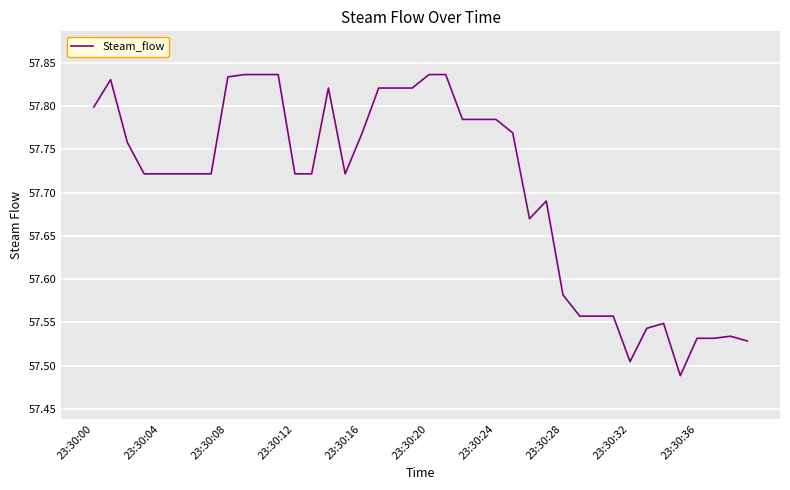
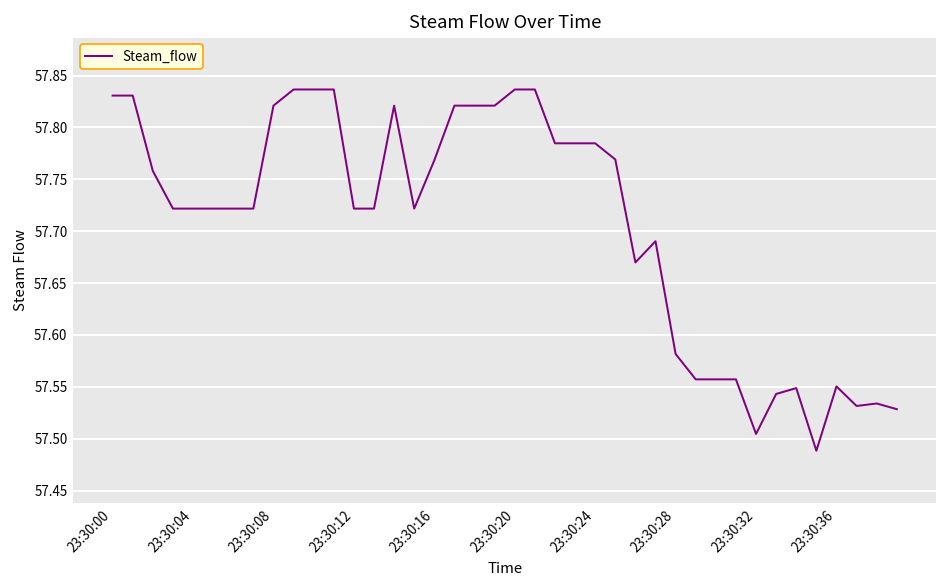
23:30:00: 57.80 -> 57.83
23:30:08: 57.83 -> 57.82
23:30:36: 57.53 -> 57.55
